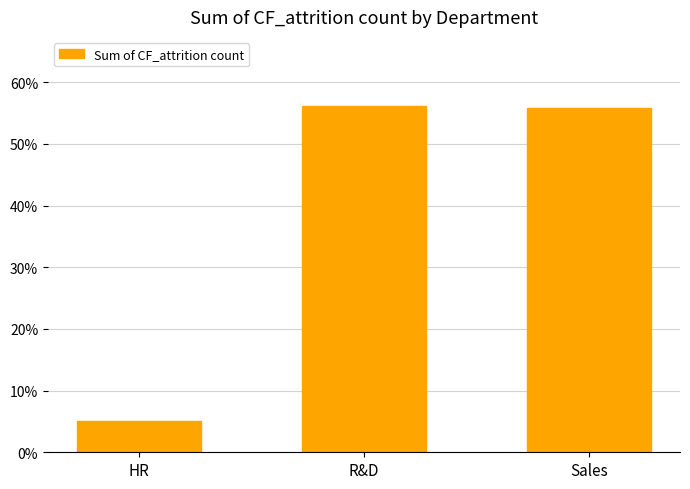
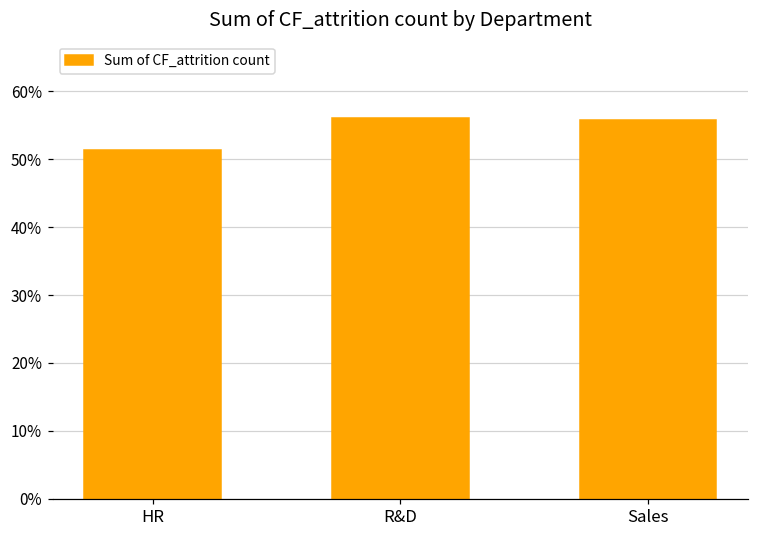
HR: 5% -> 51%
